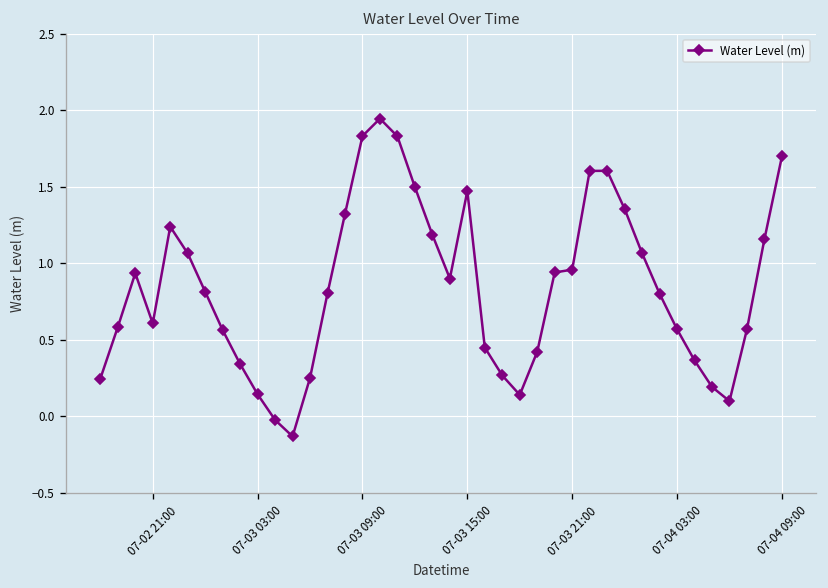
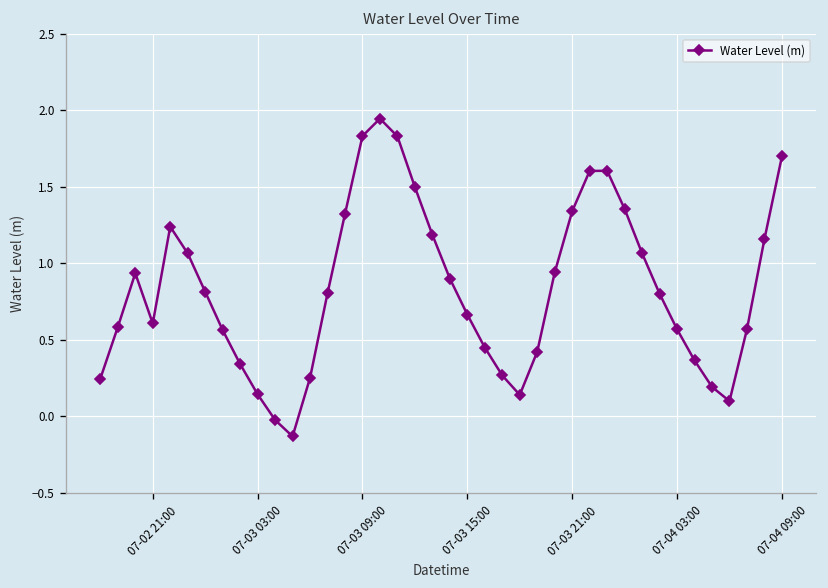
07-03 15:00: 1.47 -> 0.67
07-03 21:00: 0.96 -> 1.34
